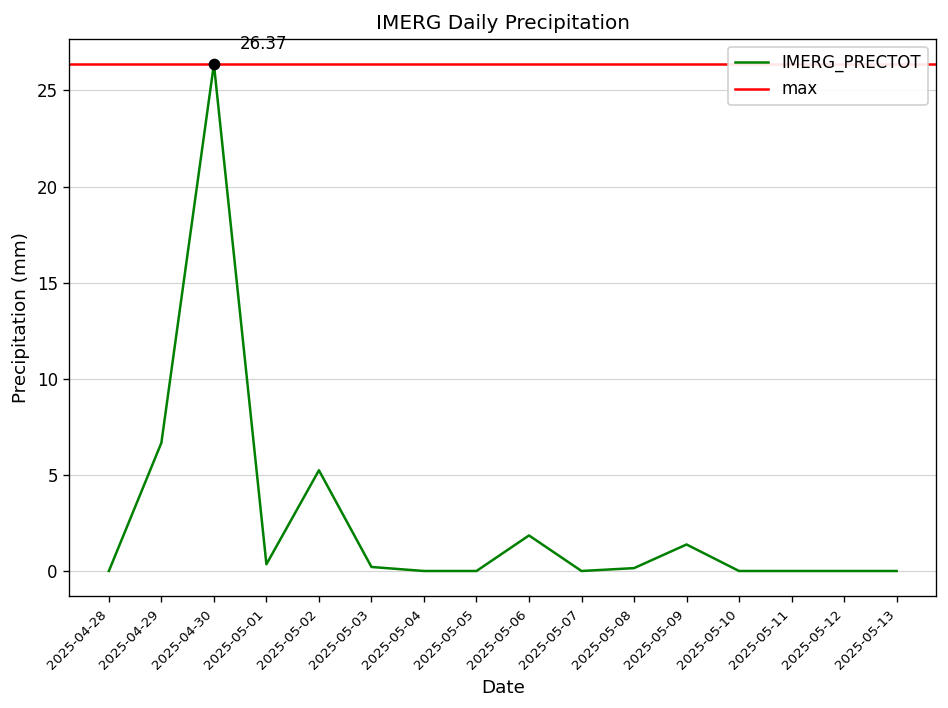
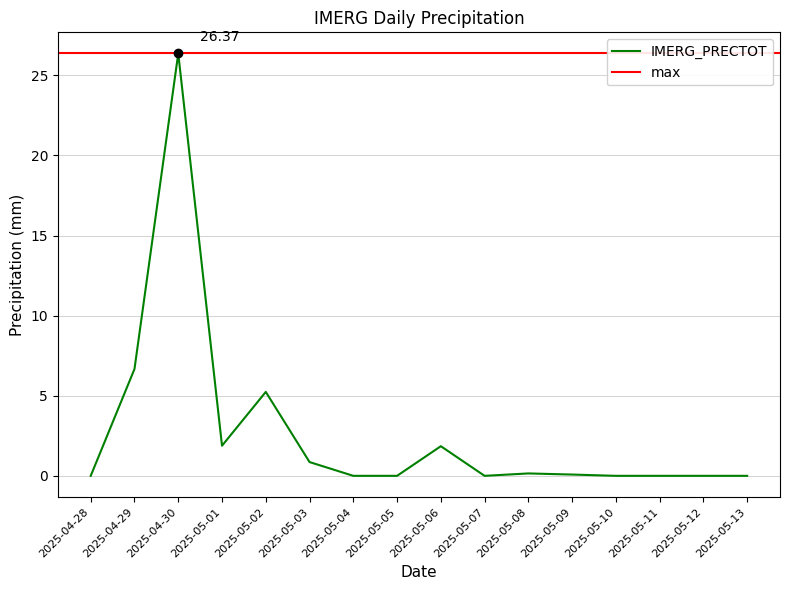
IMERG_PRECTOT, 2025-05-01: 0.4 -> 1.9
IMERG_PRECTOT, 2025-05-03: 0.2 -> 0.9
IMERG_PRECTOT, 2025-05-09: 1.4 -> 0.1
